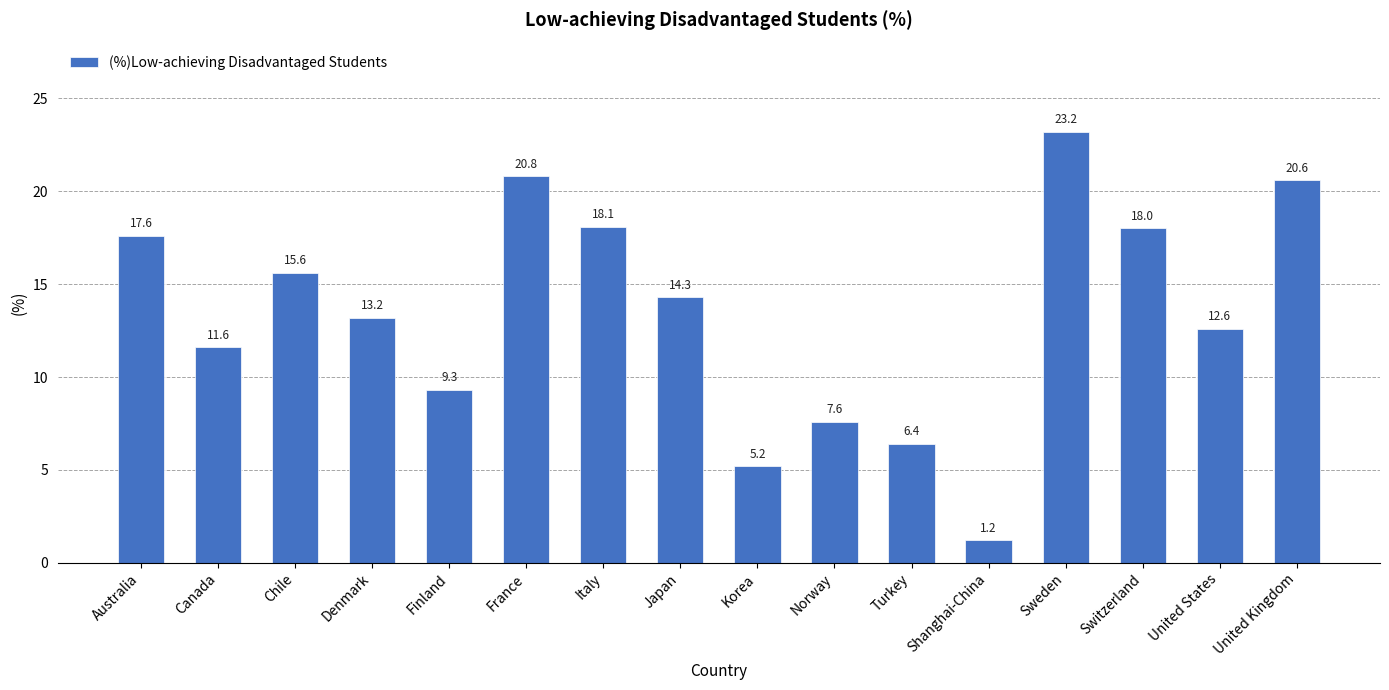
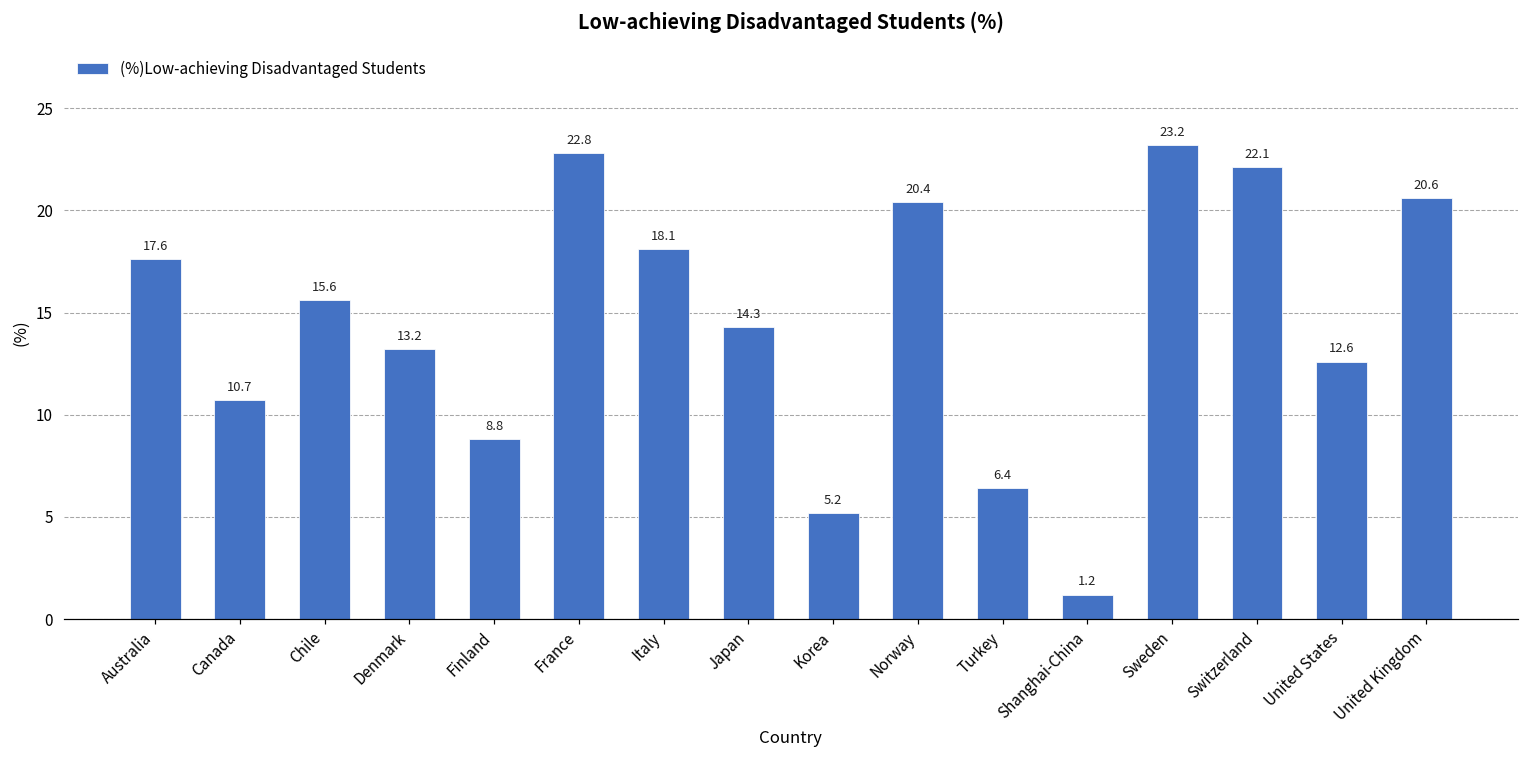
Canada: 11.6 -> 10.7
Finland: 9.3 -> 8.8
France: 20.8 -> 22.8
Norway: 7.6 -> 20.4
Switzerland: 18.0 -> 22.1
